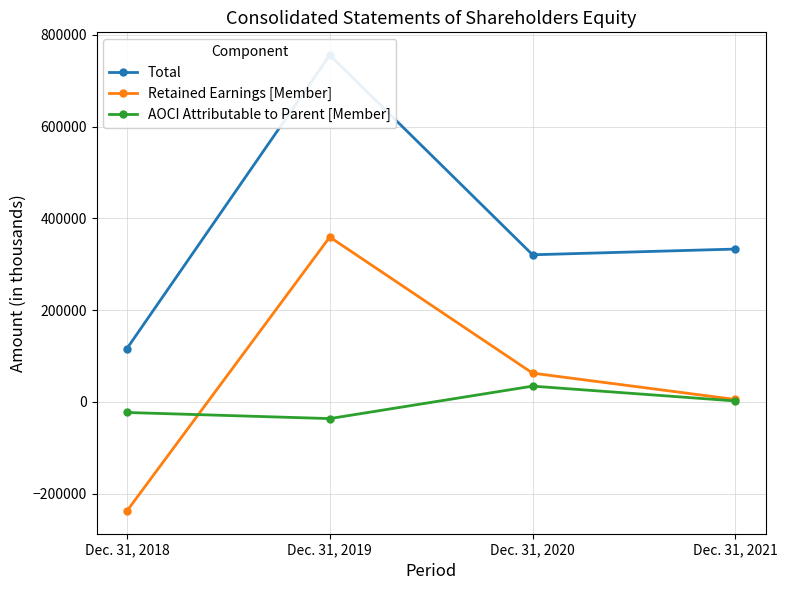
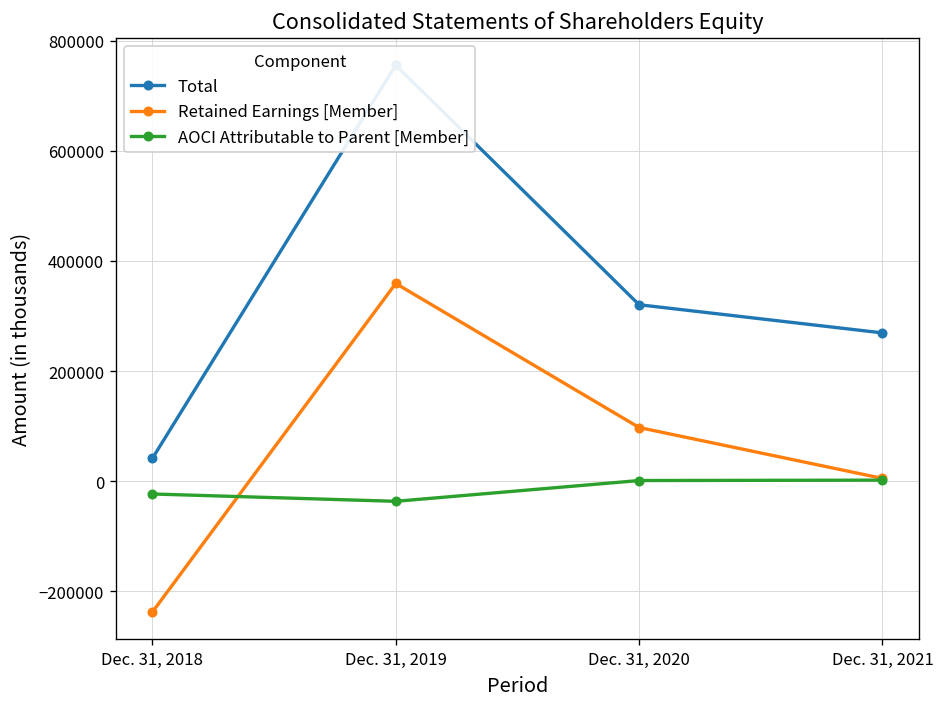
Total, Dec. 31, 2018: 120000 -> 40000
Retained Earnings [Member], Dec. 31, 2020: 60000 -> 100000
AOCI Attributable to Parent [Member], Dec. 31, 2020: 30000 -> 0
Total, Dec. 31, 2021: 330000 -> 270000
